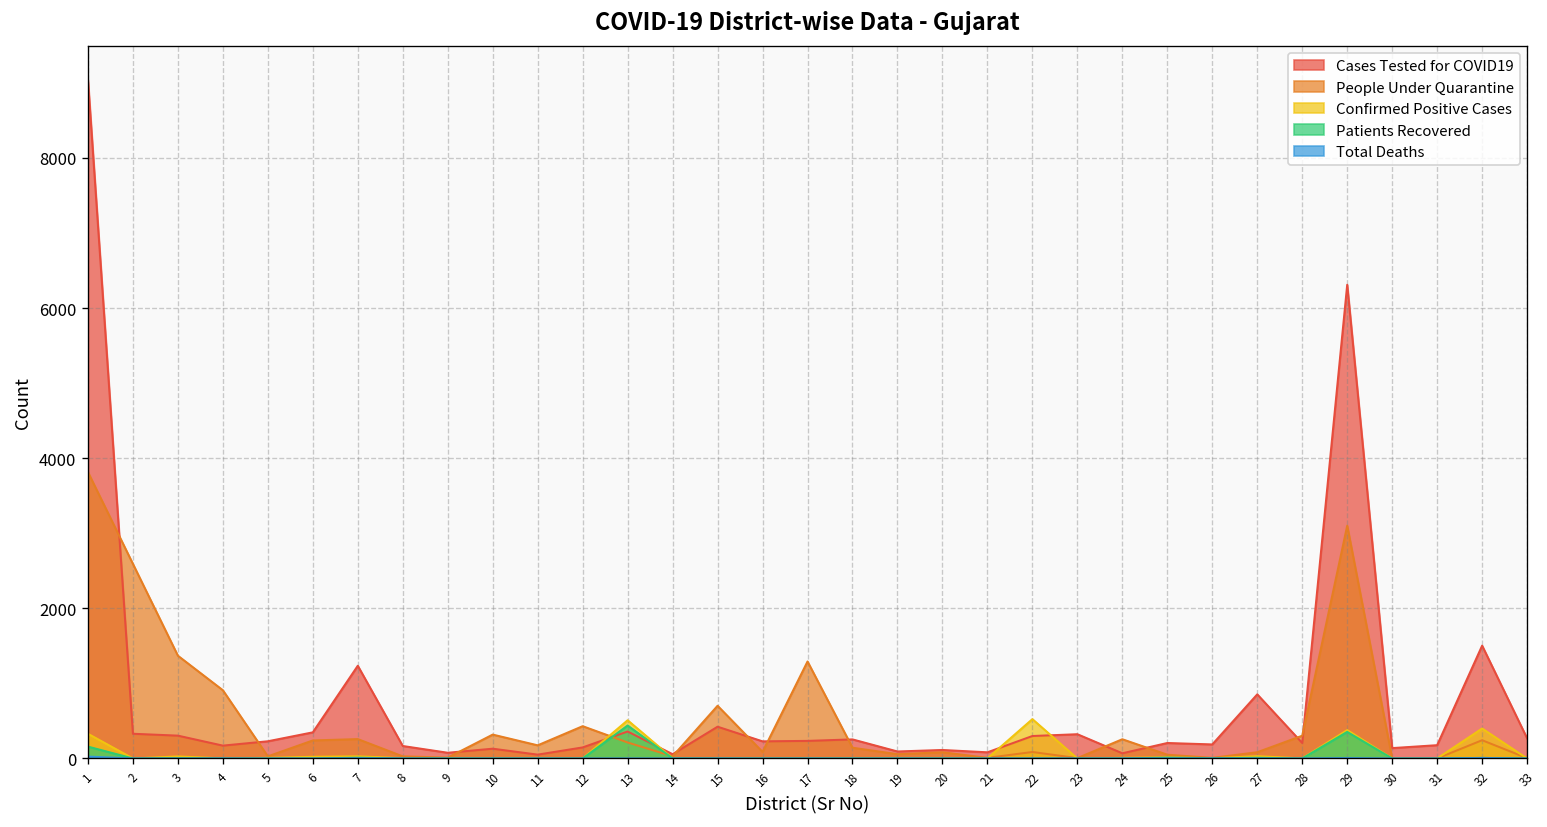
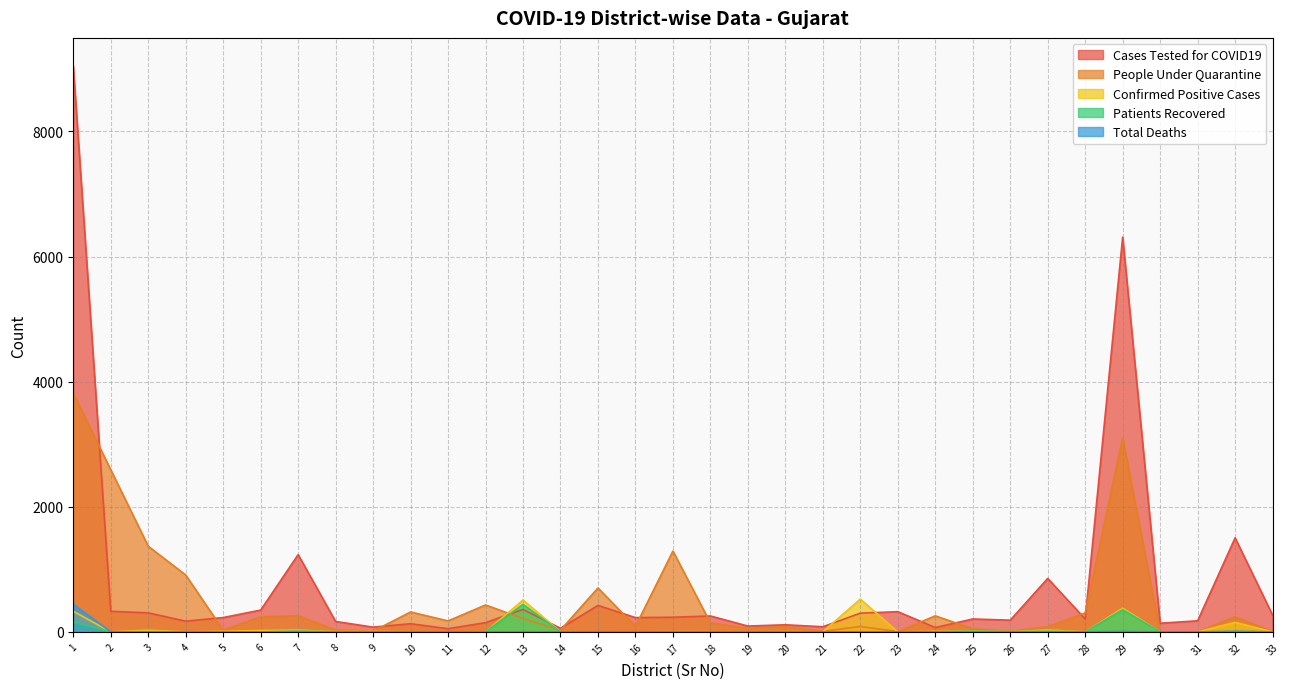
Total Deaths, 1: 0 -> 400
Confirmed Positive Cases, 32: 400 -> 200
